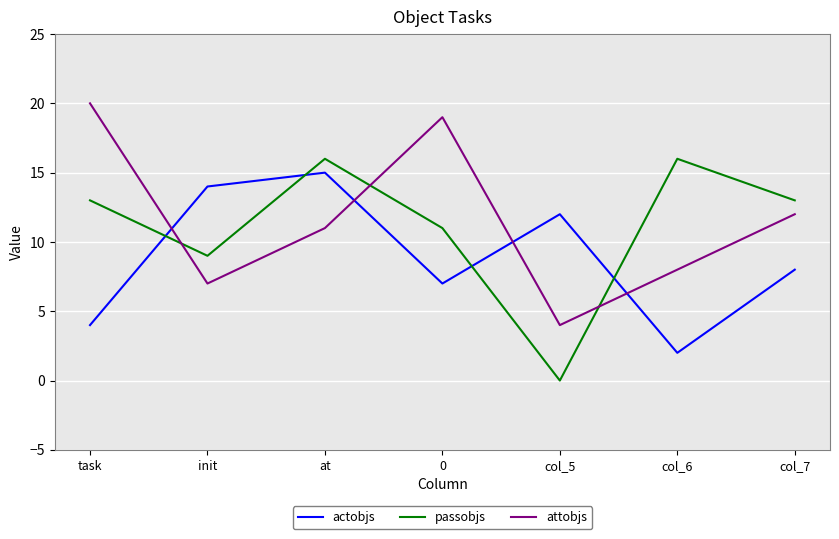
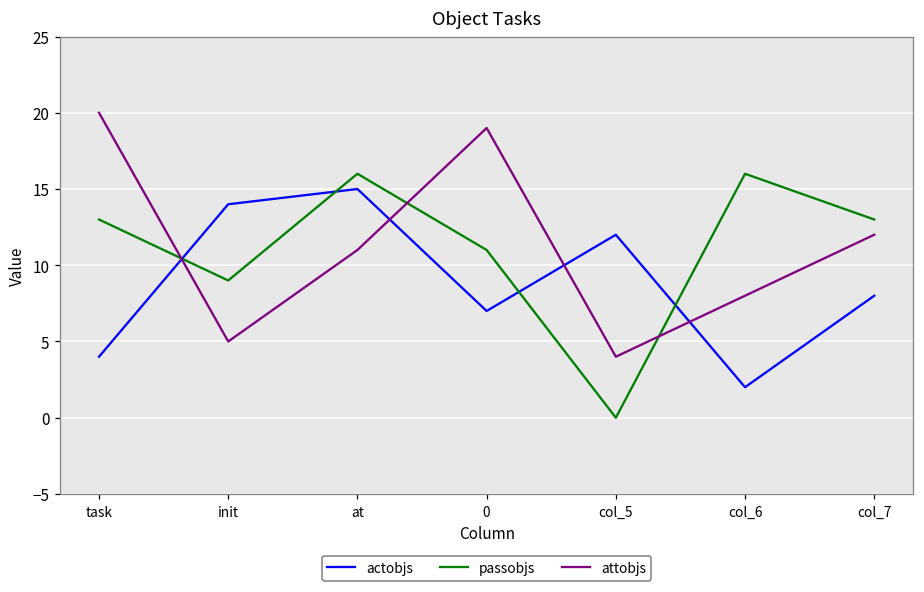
attobjs, init: 7 -> 5
